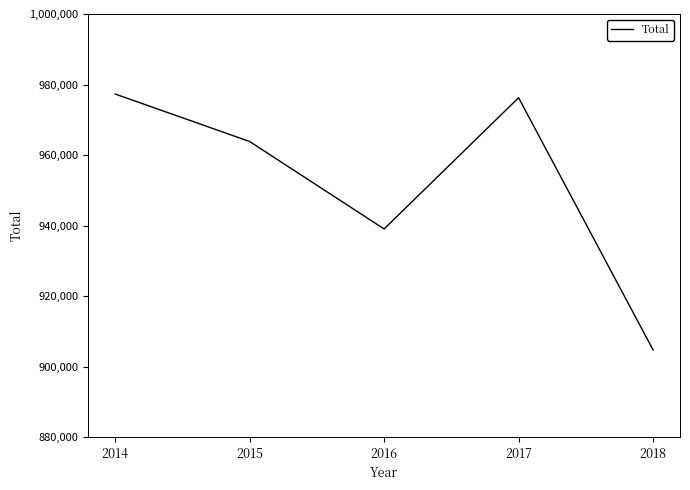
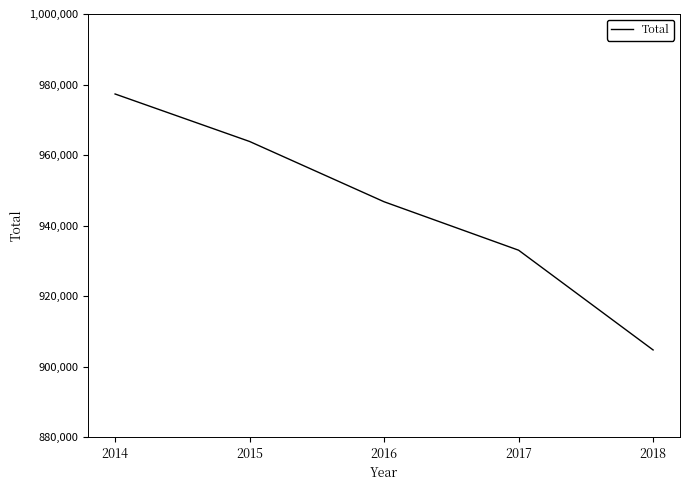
2016: 939,000 -> 947,000
2017: 976,000 -> 933,000
